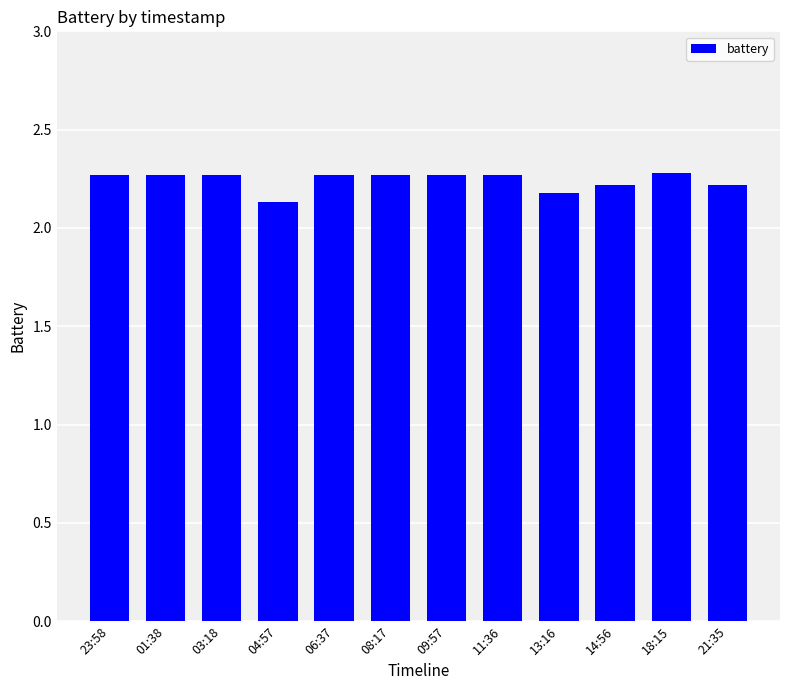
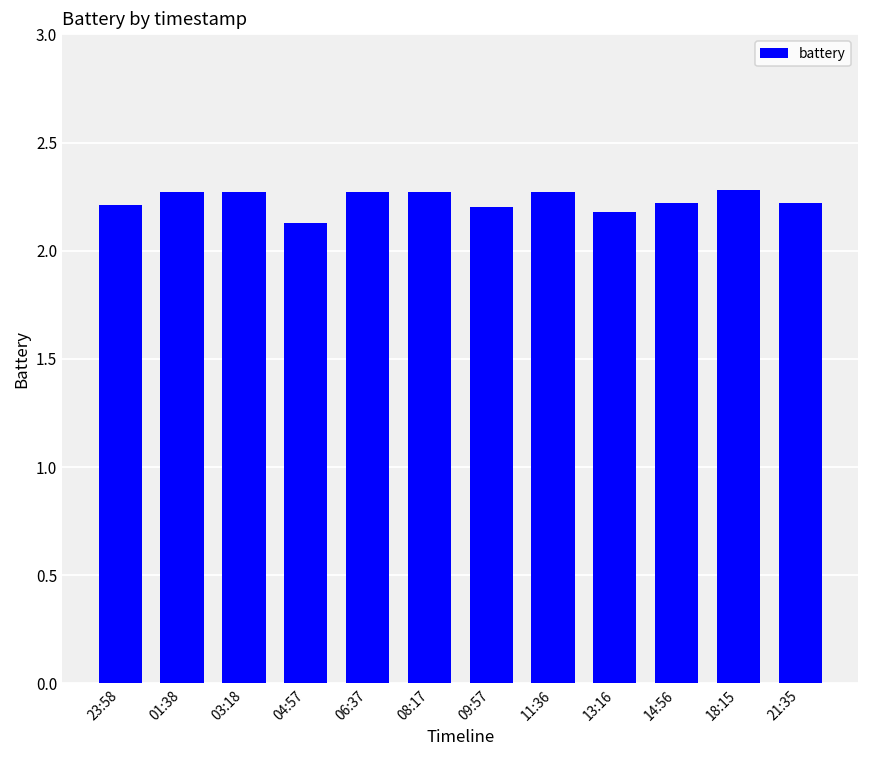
23:58: 2.27 -> 2.21
09:57: 2.27 -> 2.20
